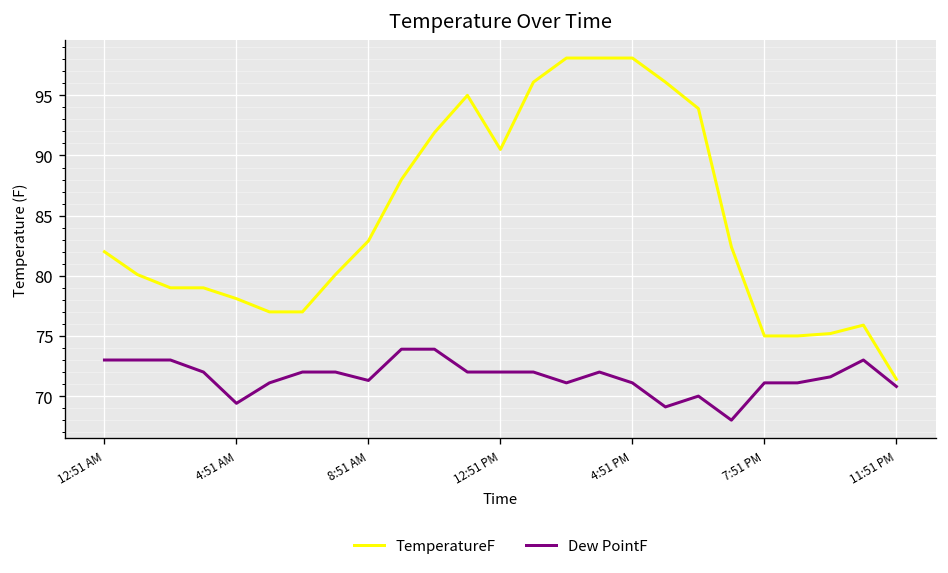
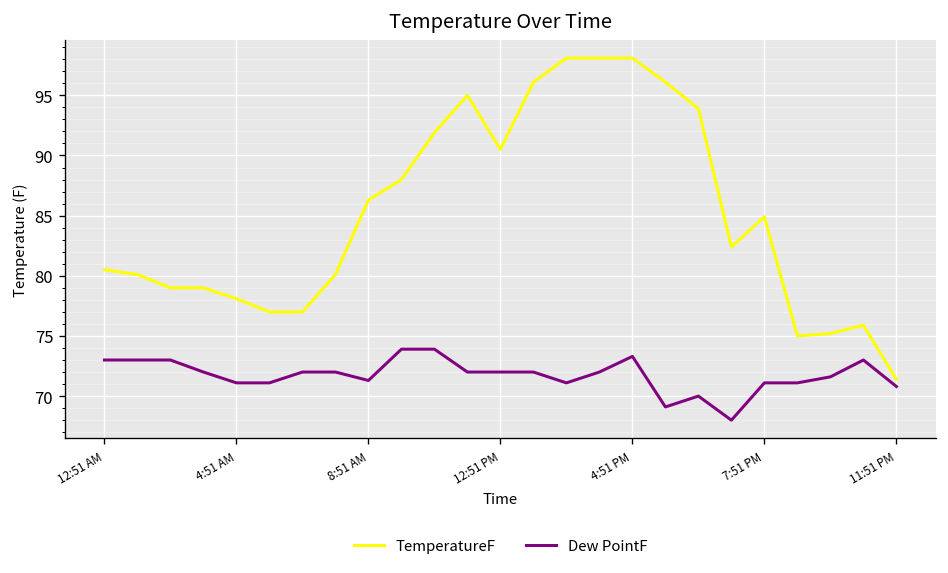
TemperatureF, 12:51 AM: 82.0 -> 80.5
Dew PointF, 4:51 AM: 69.4 -> 71.1
TemperatureF, 8:51 AM: 82.9 -> 86.3
Dew PointF, 4:51 PM: 71.1 -> 73.3
TemperatureF, 7:51 PM: 75.0 -> 84.9
